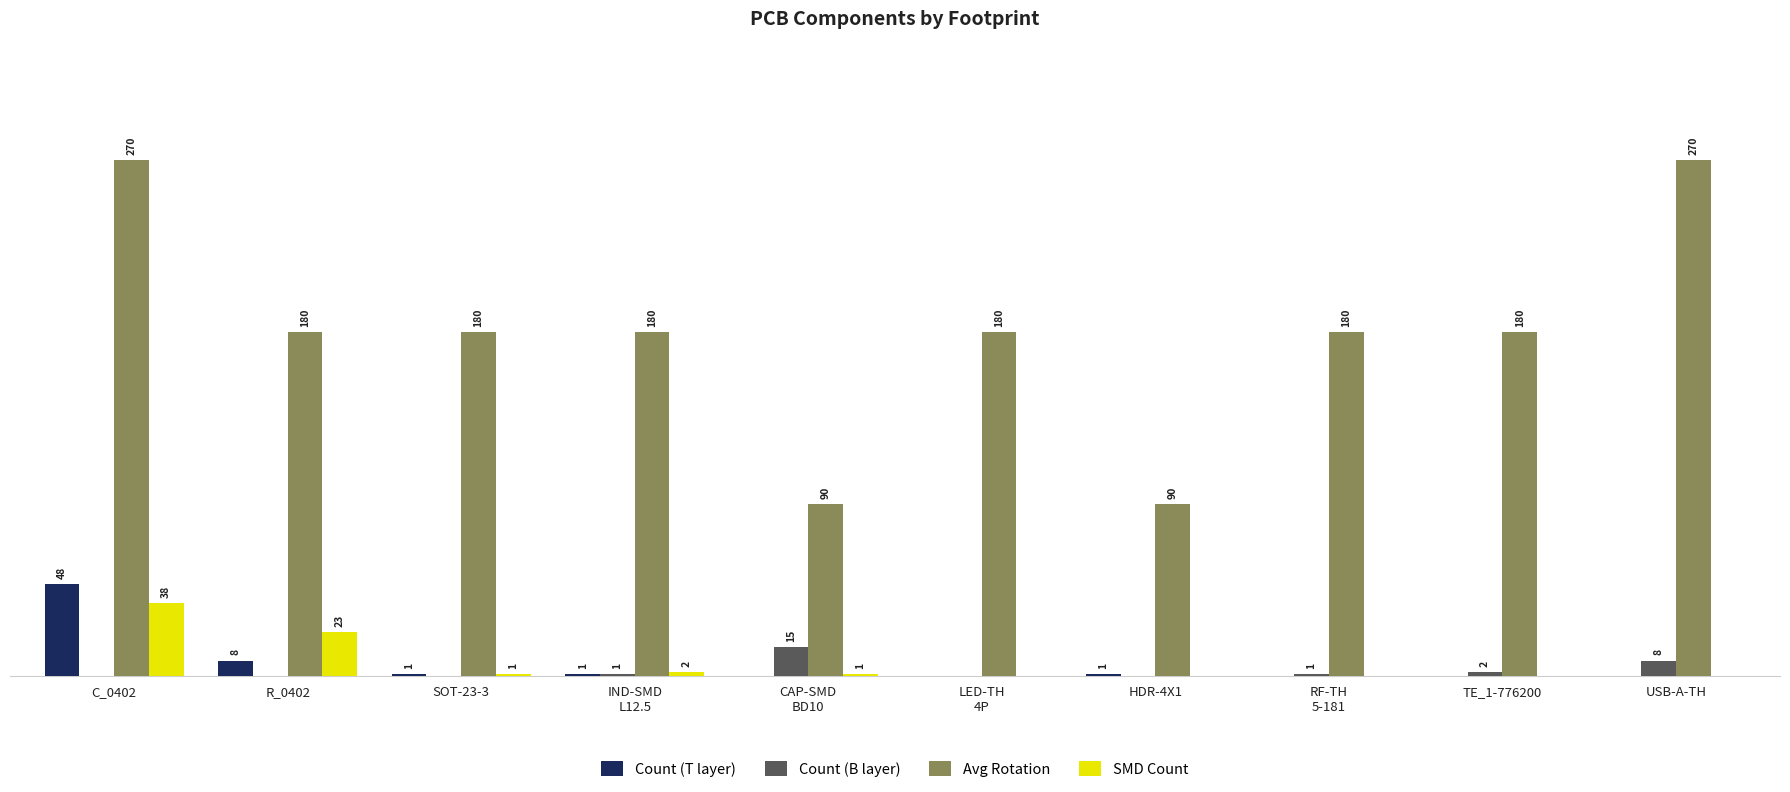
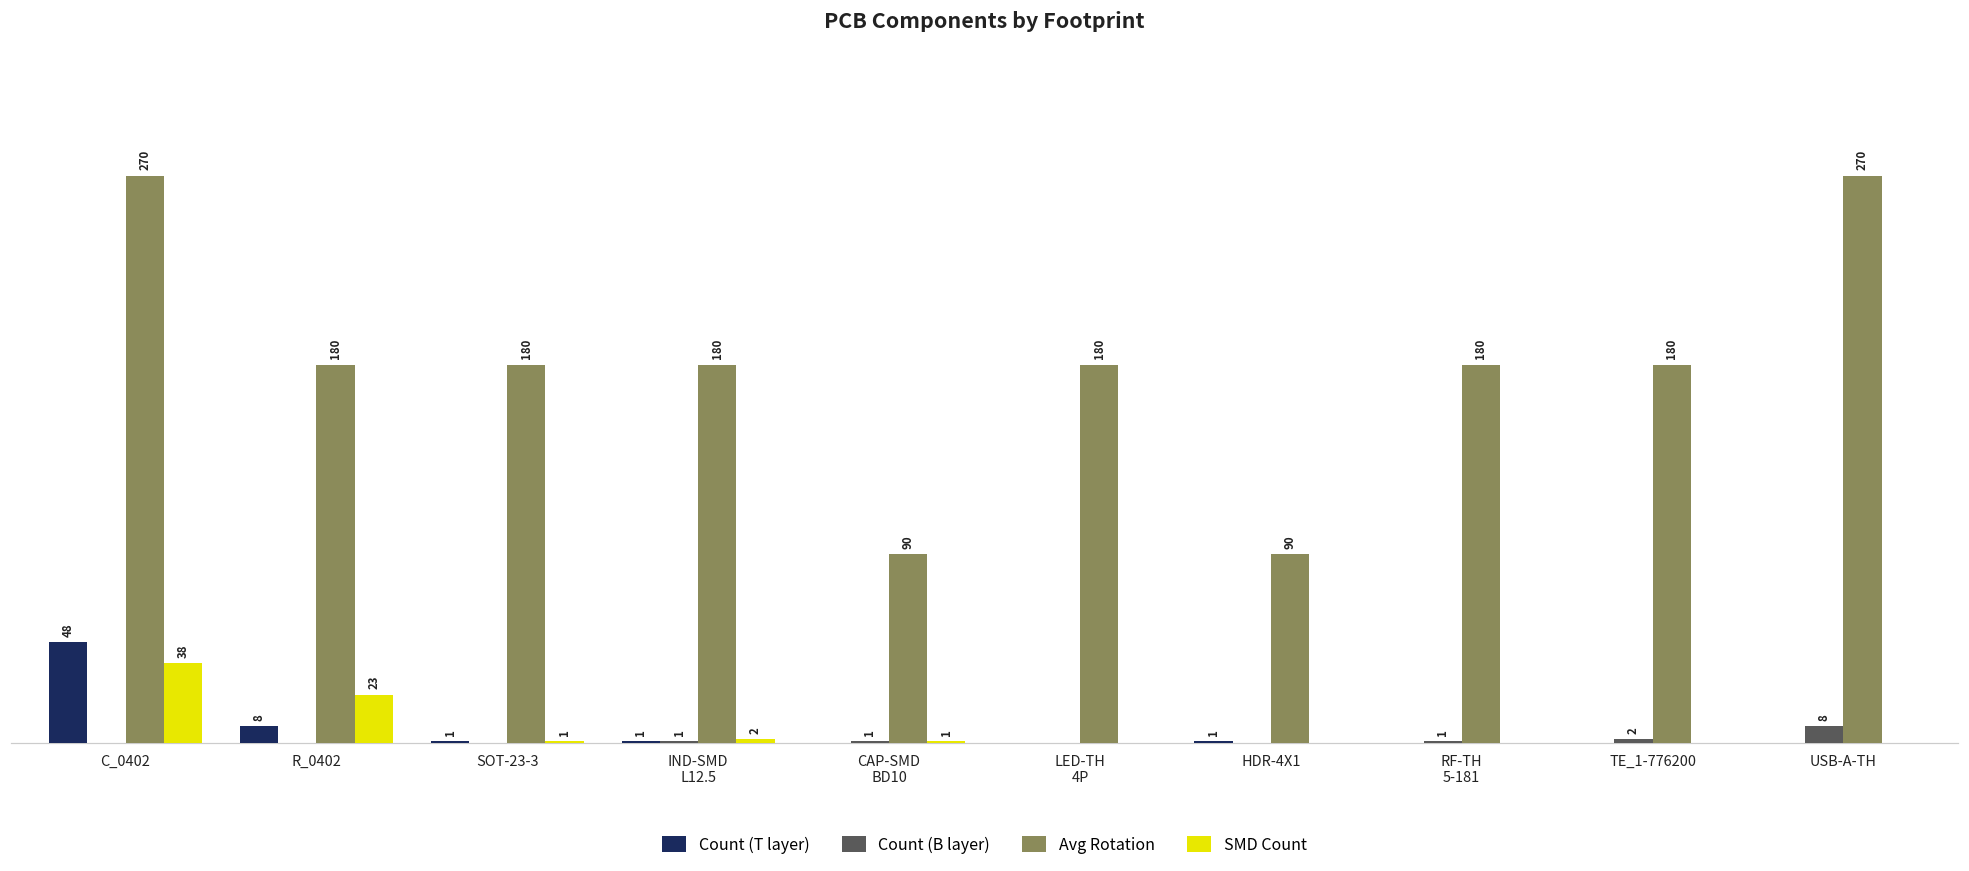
Count (B layer), CAP-SMD BD10: 15 -> 1
